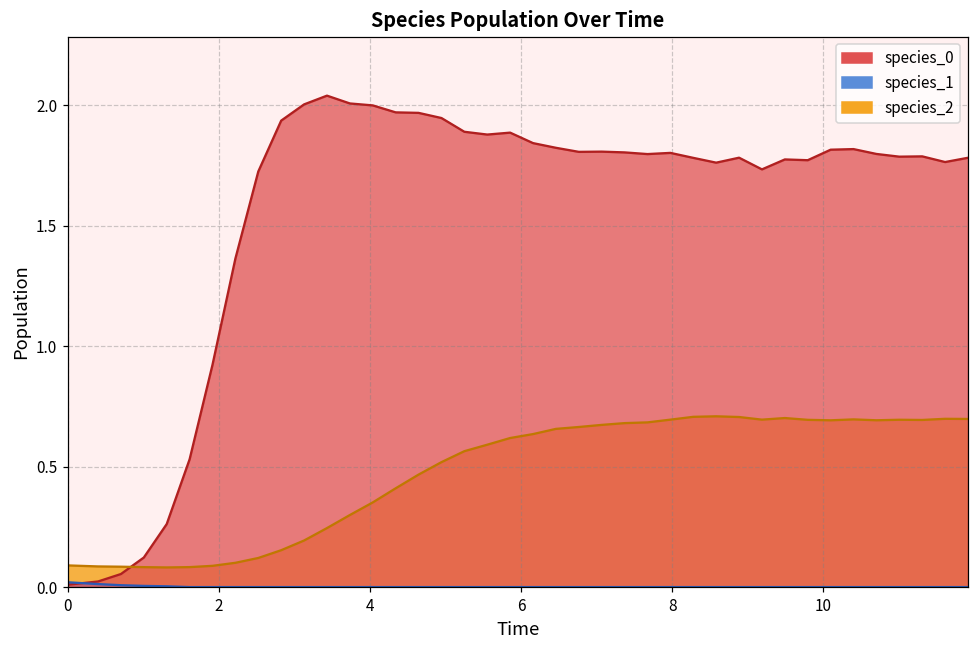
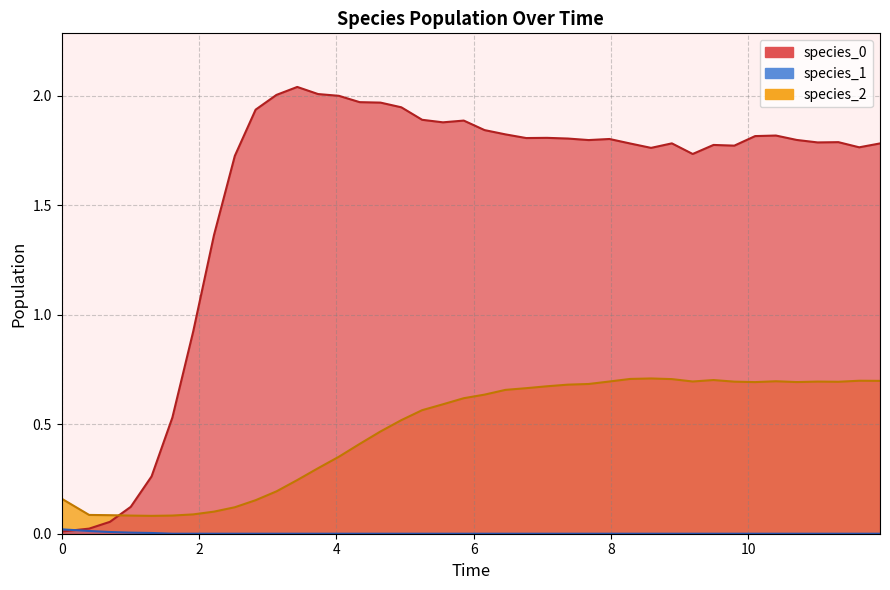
species_2, 0: 0.09 -> 0.16
